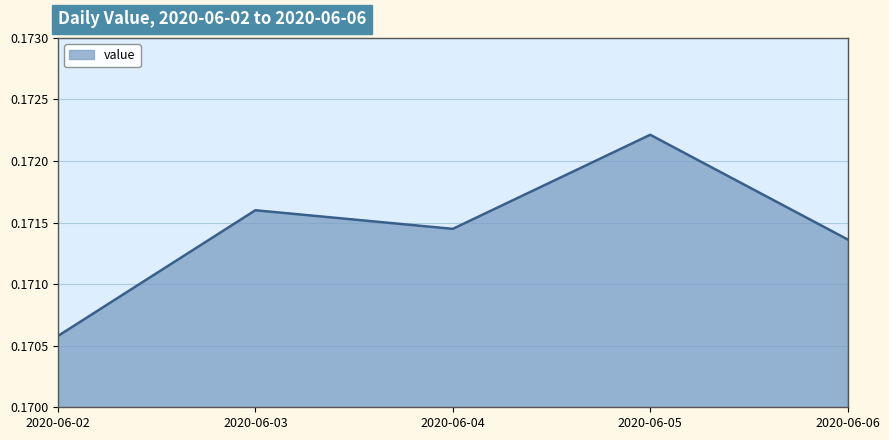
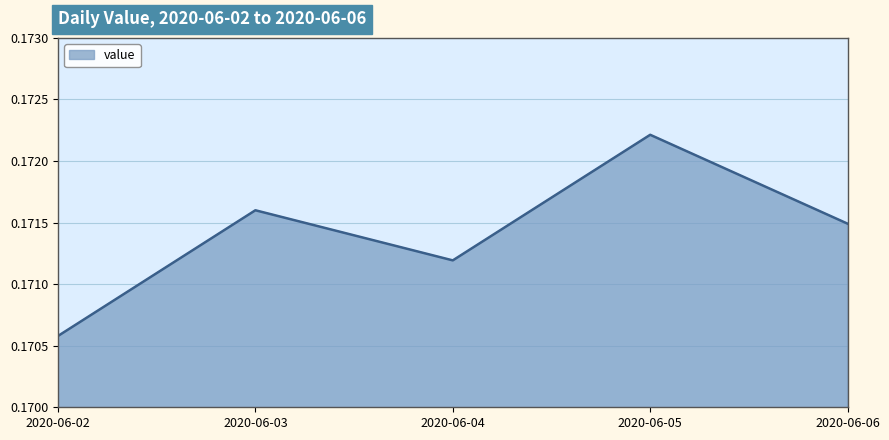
2020-06-04: 0.17145 -> 0.17119
2020-06-06: 0.17136 -> 0.17149
